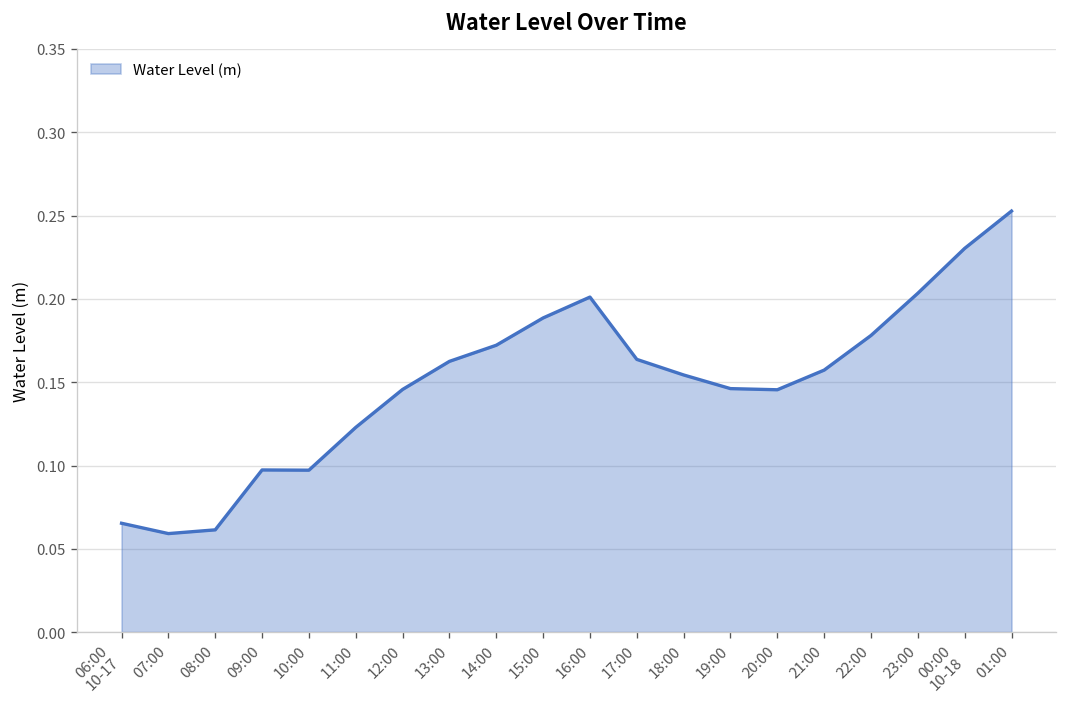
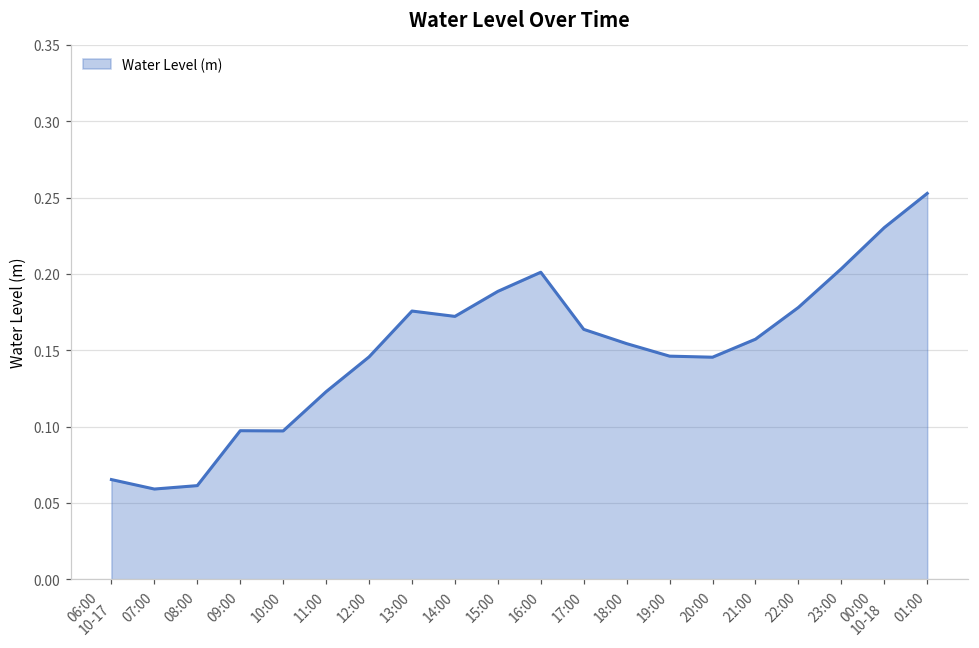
13:00: 0.163 -> 0.176
